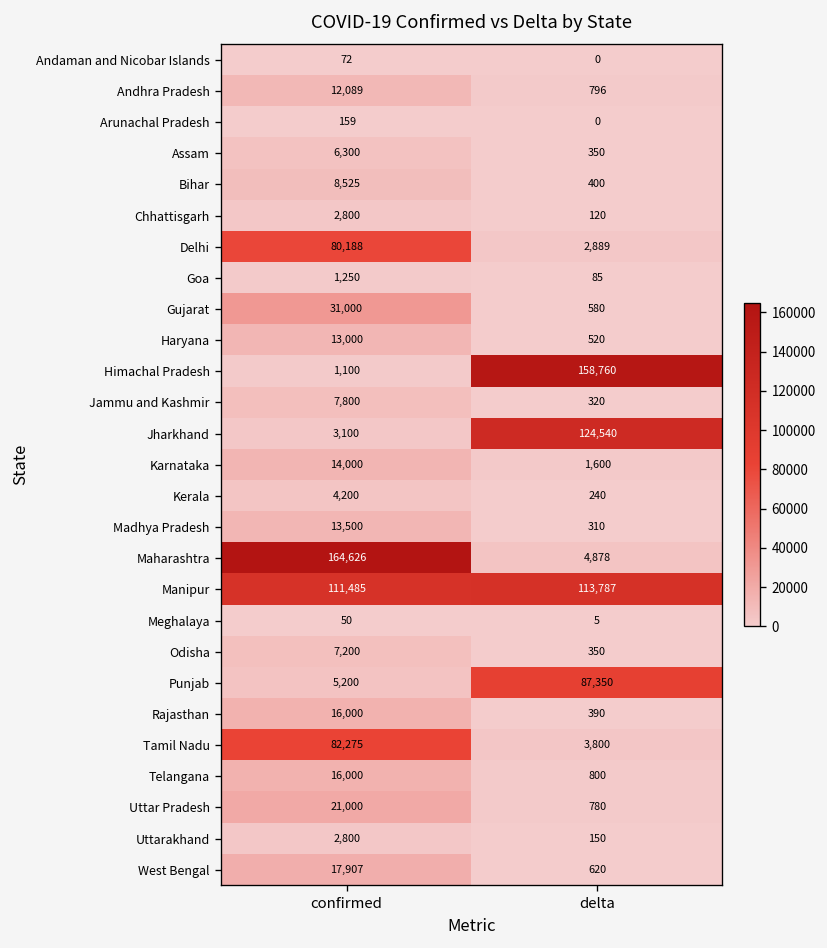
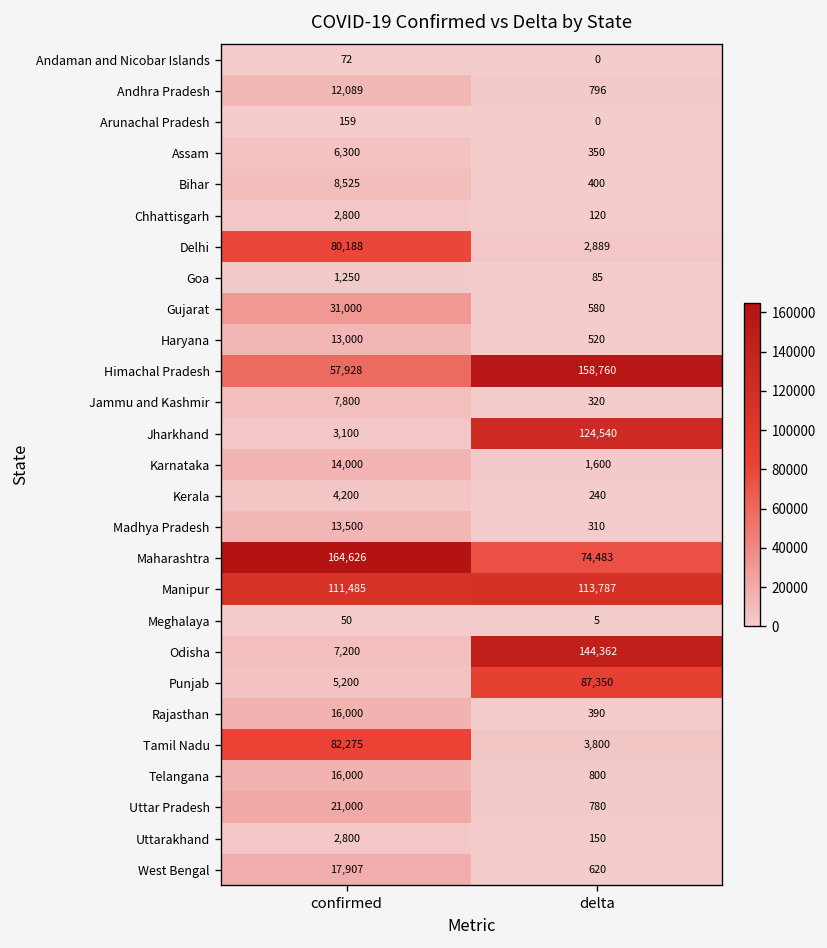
Himachal Pradesh, confirmed: 1,100 -> 57,928
Maharashtra, delta: 4,878 -> 74,483
Odisha, delta: 350 -> 144,362
